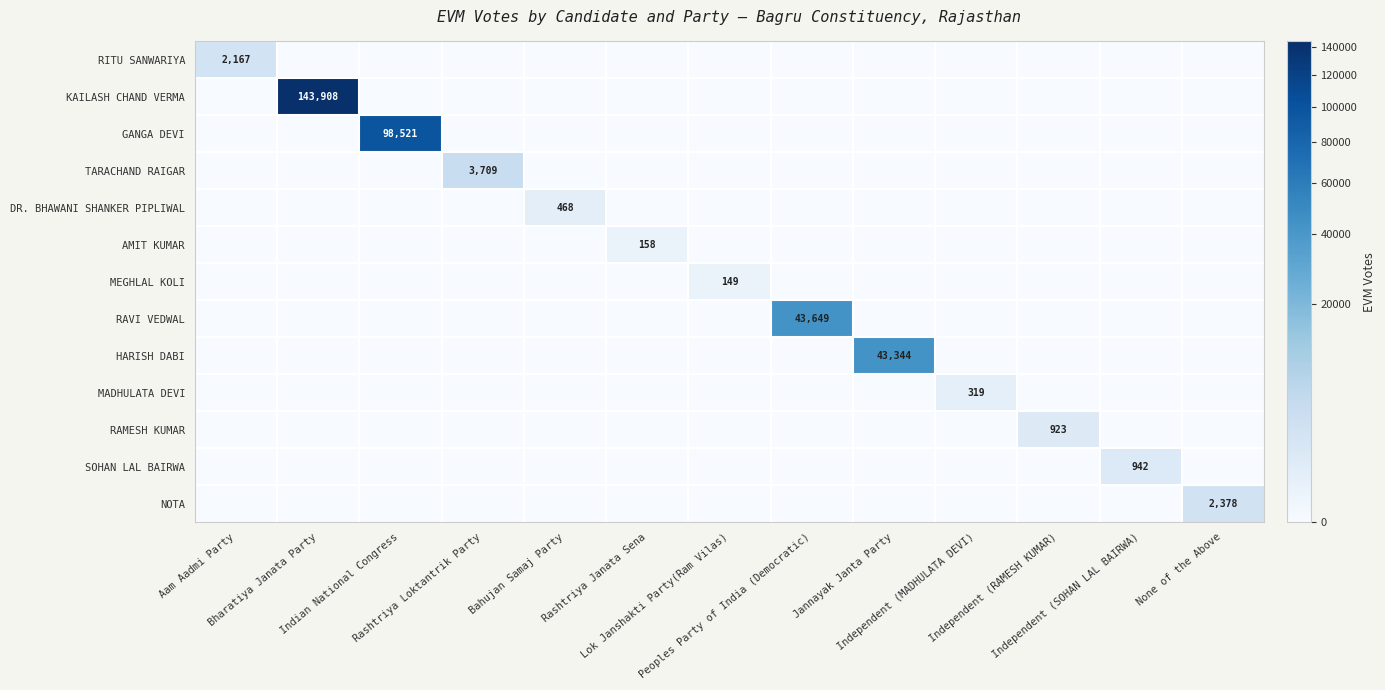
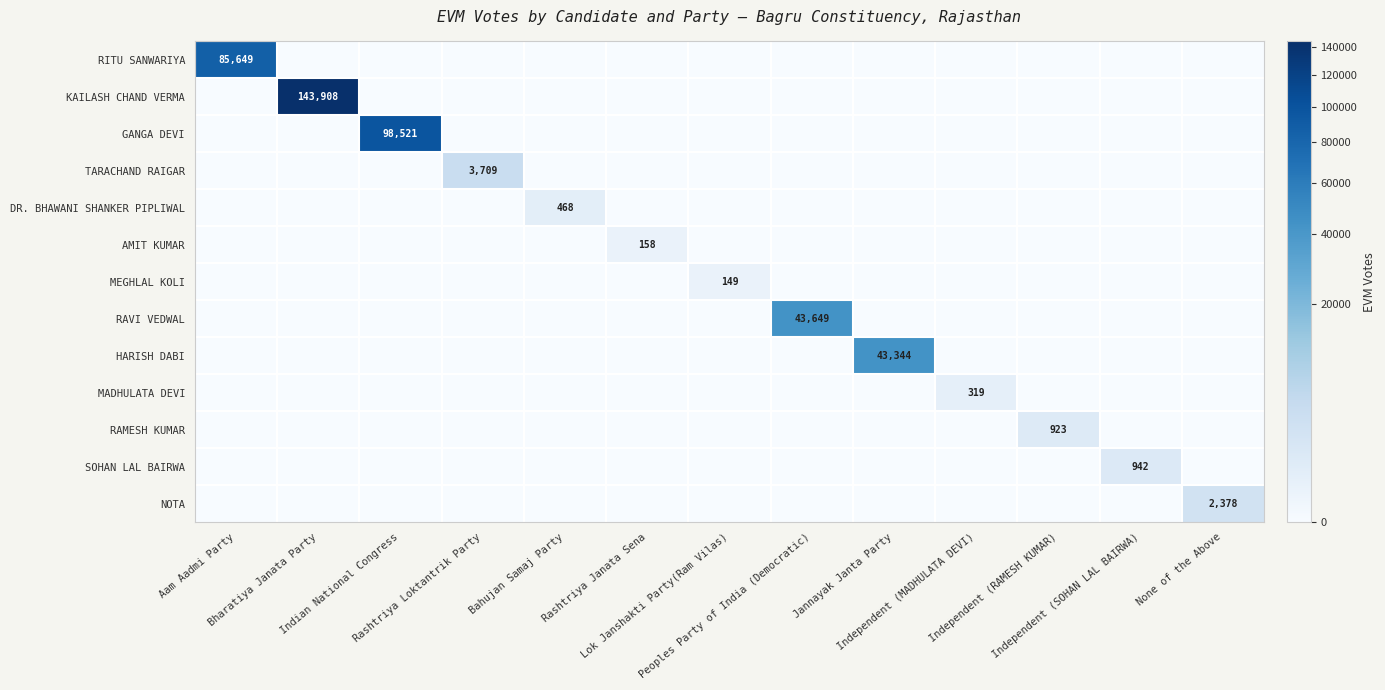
RITU SANWARIYA, Aam Aadmi Party: 2,167 -> 85,649
